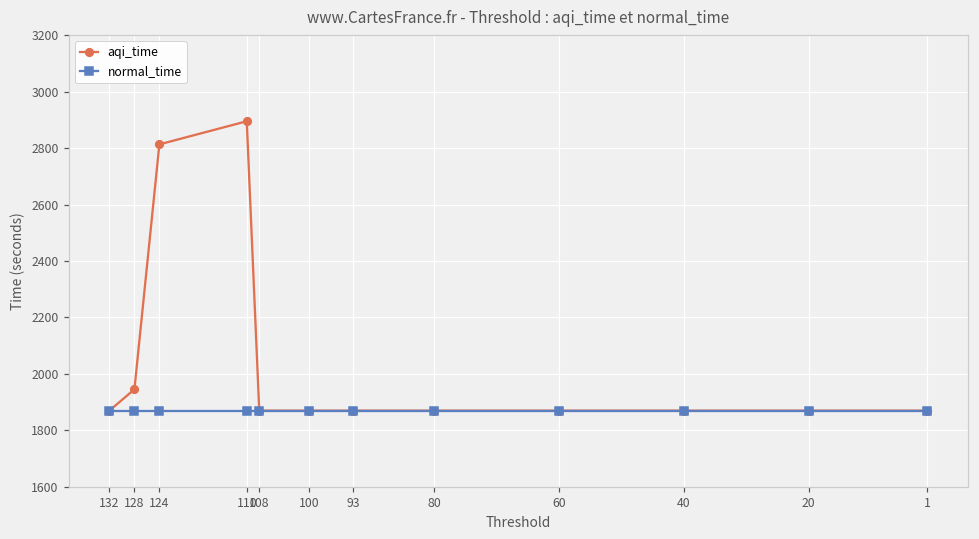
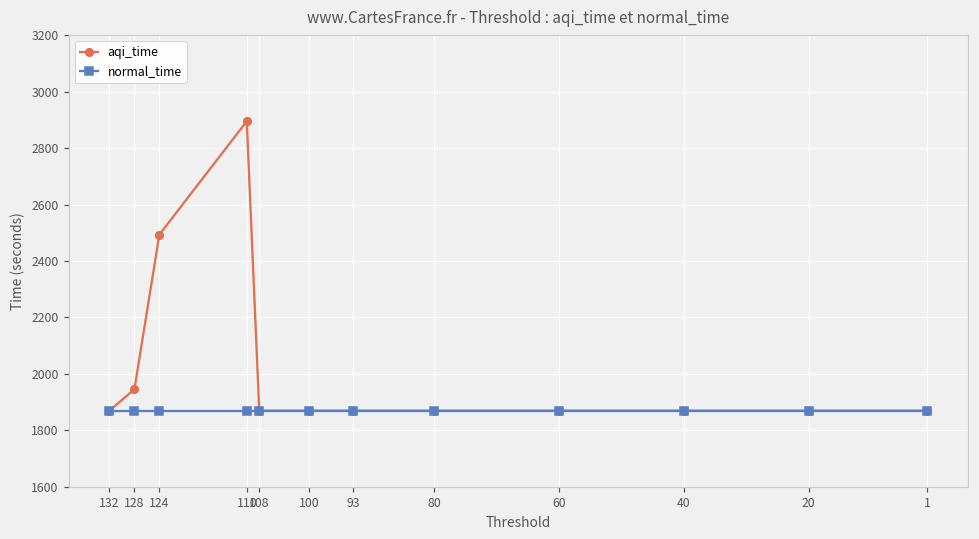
aqi_time, 124: 2810 -> 2490
